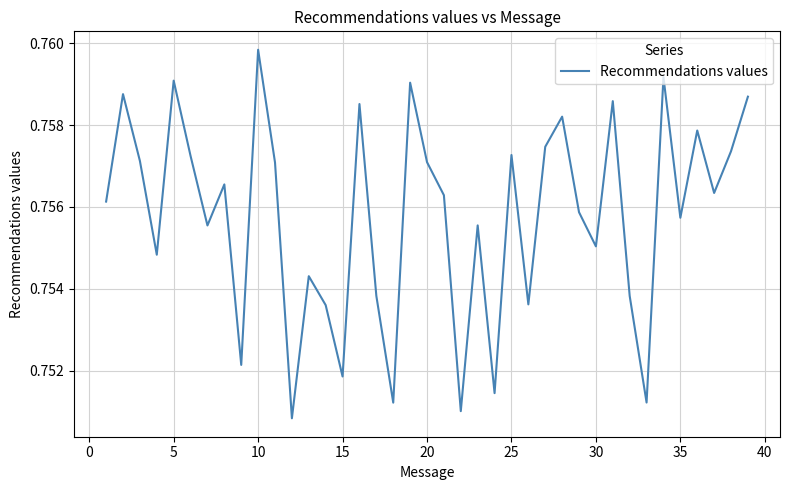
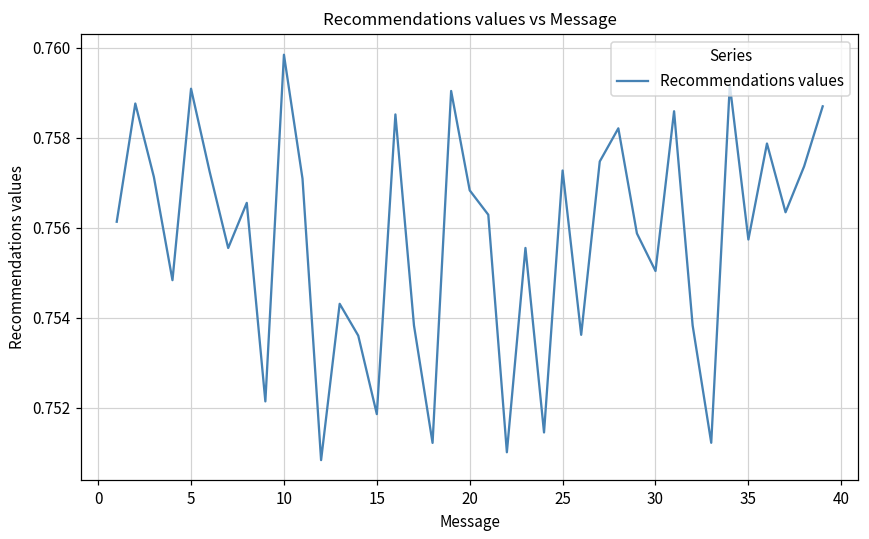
20: 0.7571 -> 0.7568
